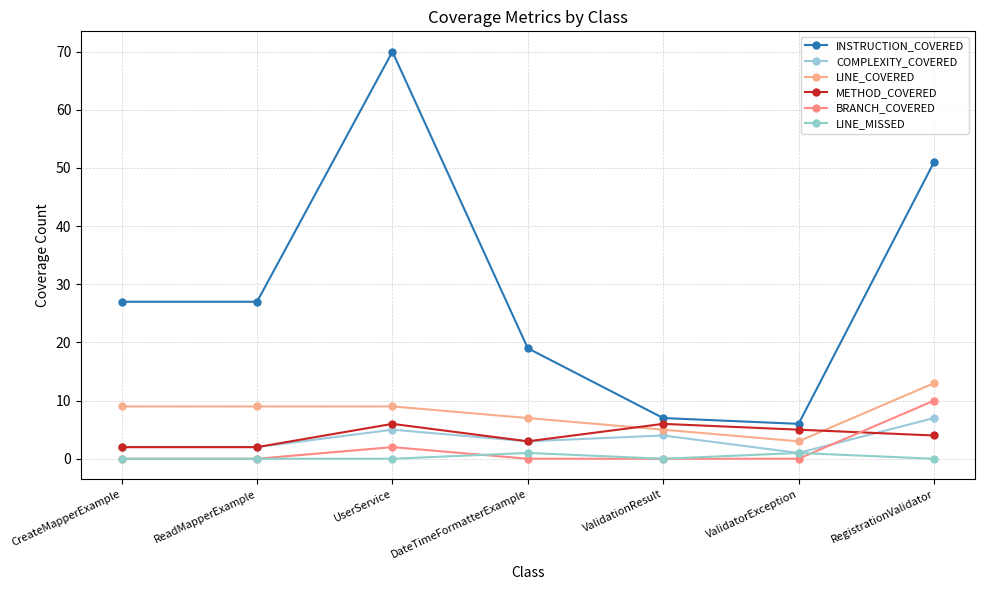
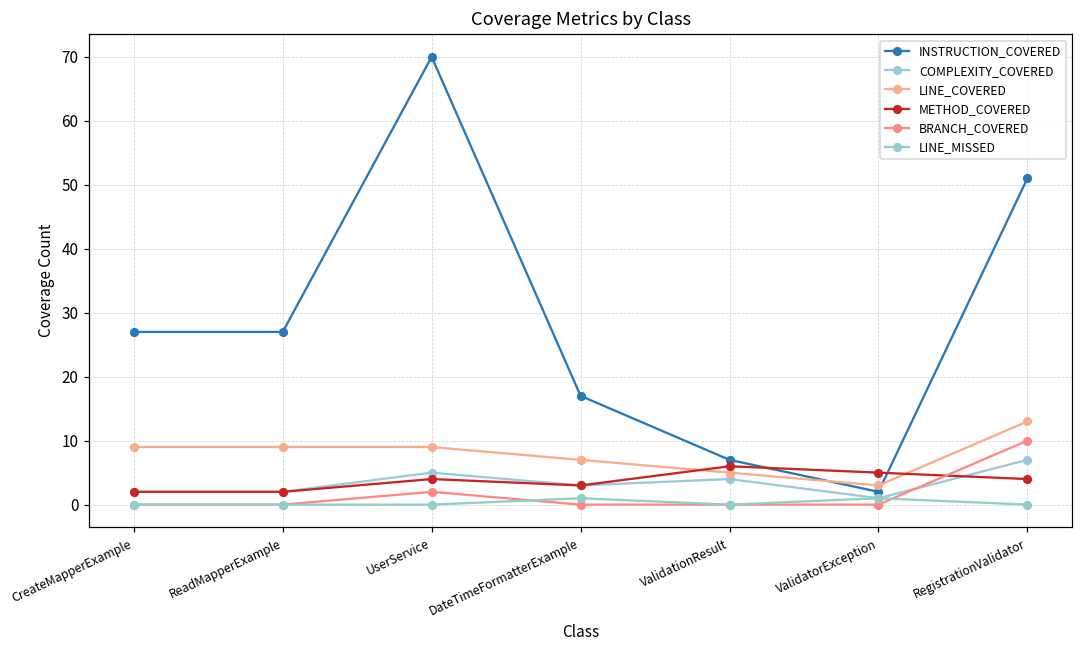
METHOD_COVERED, UserService: 6 -> 4
INSTRUCTION_COVERED, DateTimeFormatterExample: 19 -> 17
INSTRUCTION_COVERED, ValidatorException: 6 -> 2
